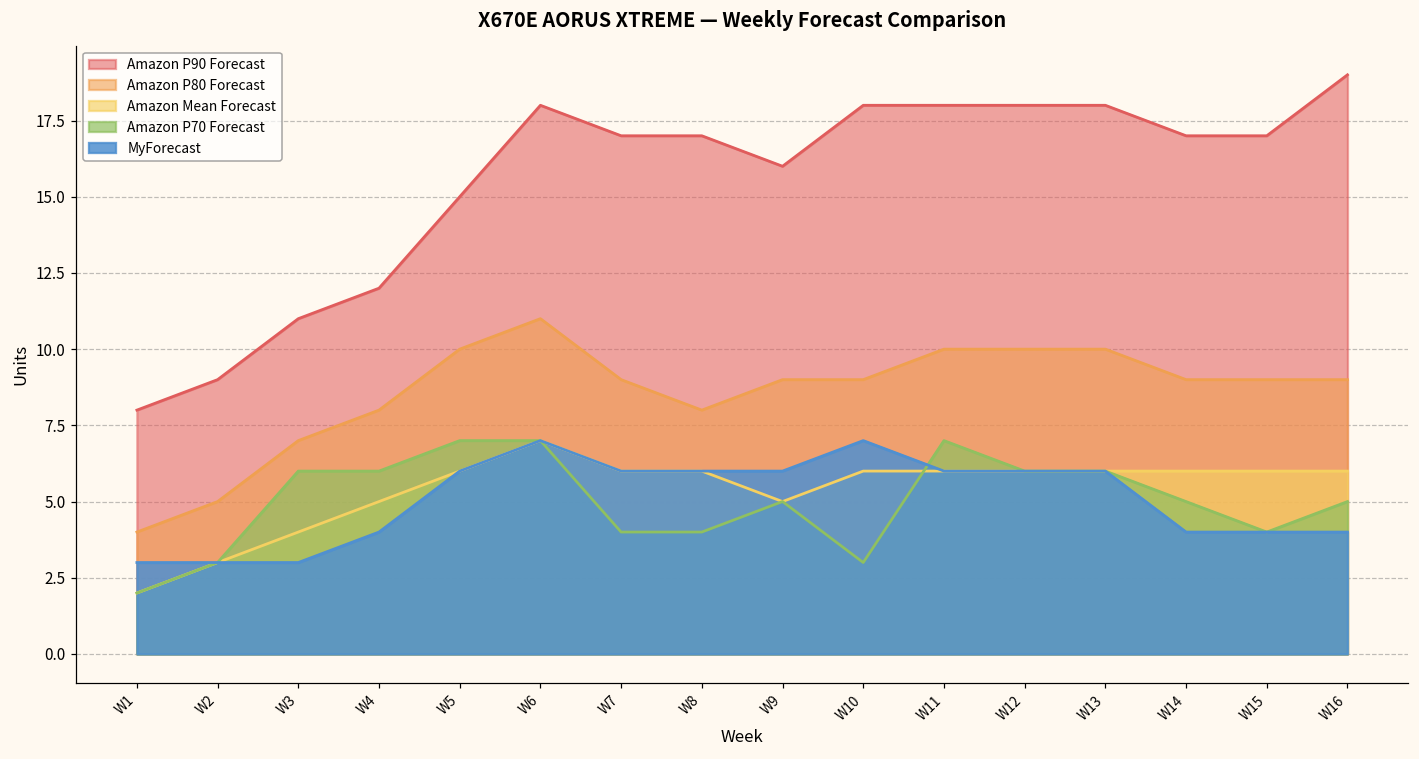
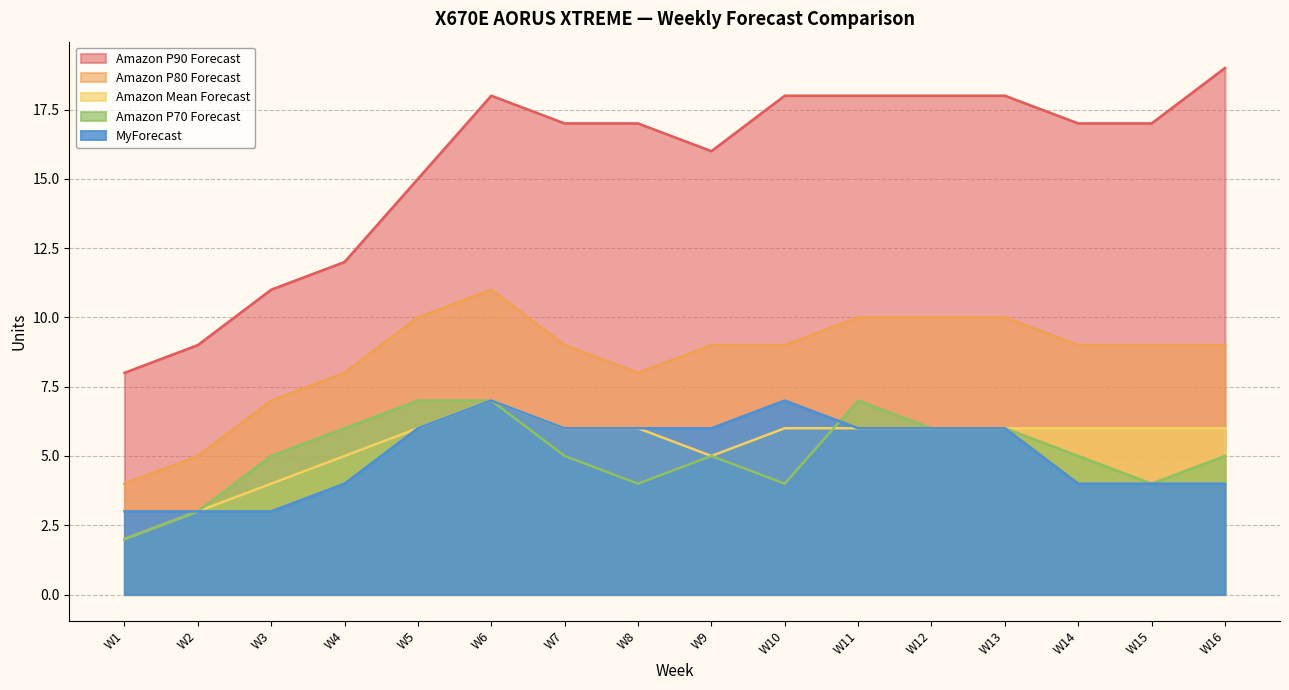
Amazon P70 Forecast, W3: 6 -> 5
Amazon P70 Forecast, W7: 4 -> 5
Amazon P70 Forecast, W10: 3 -> 4
